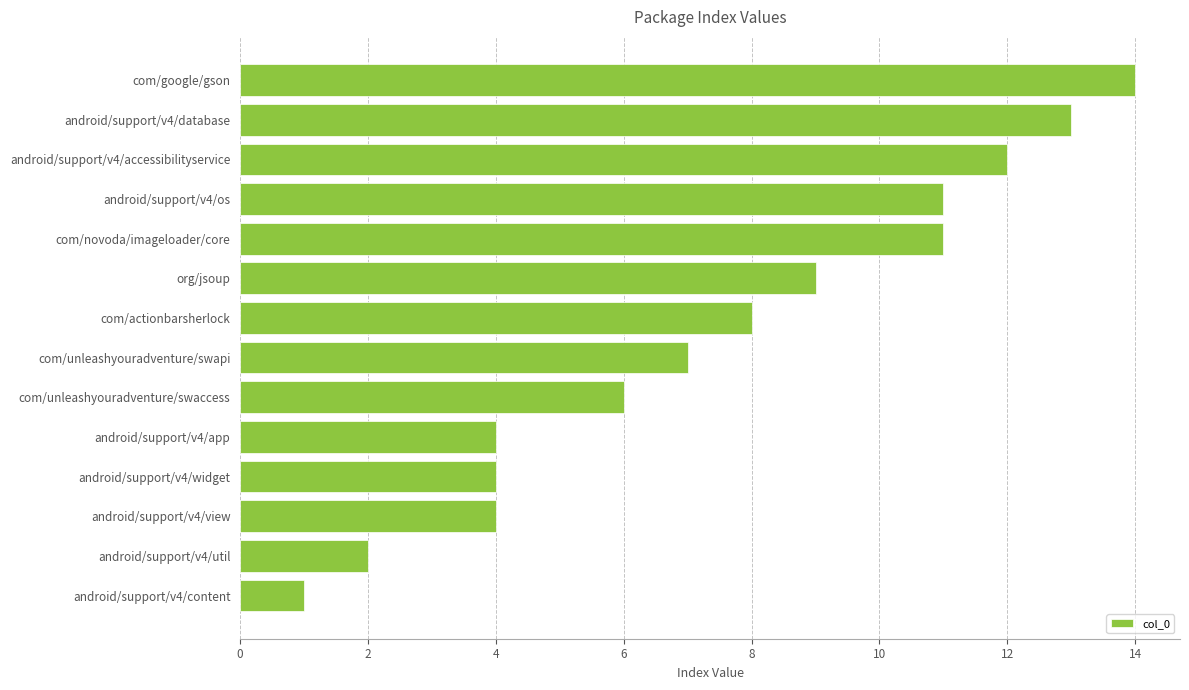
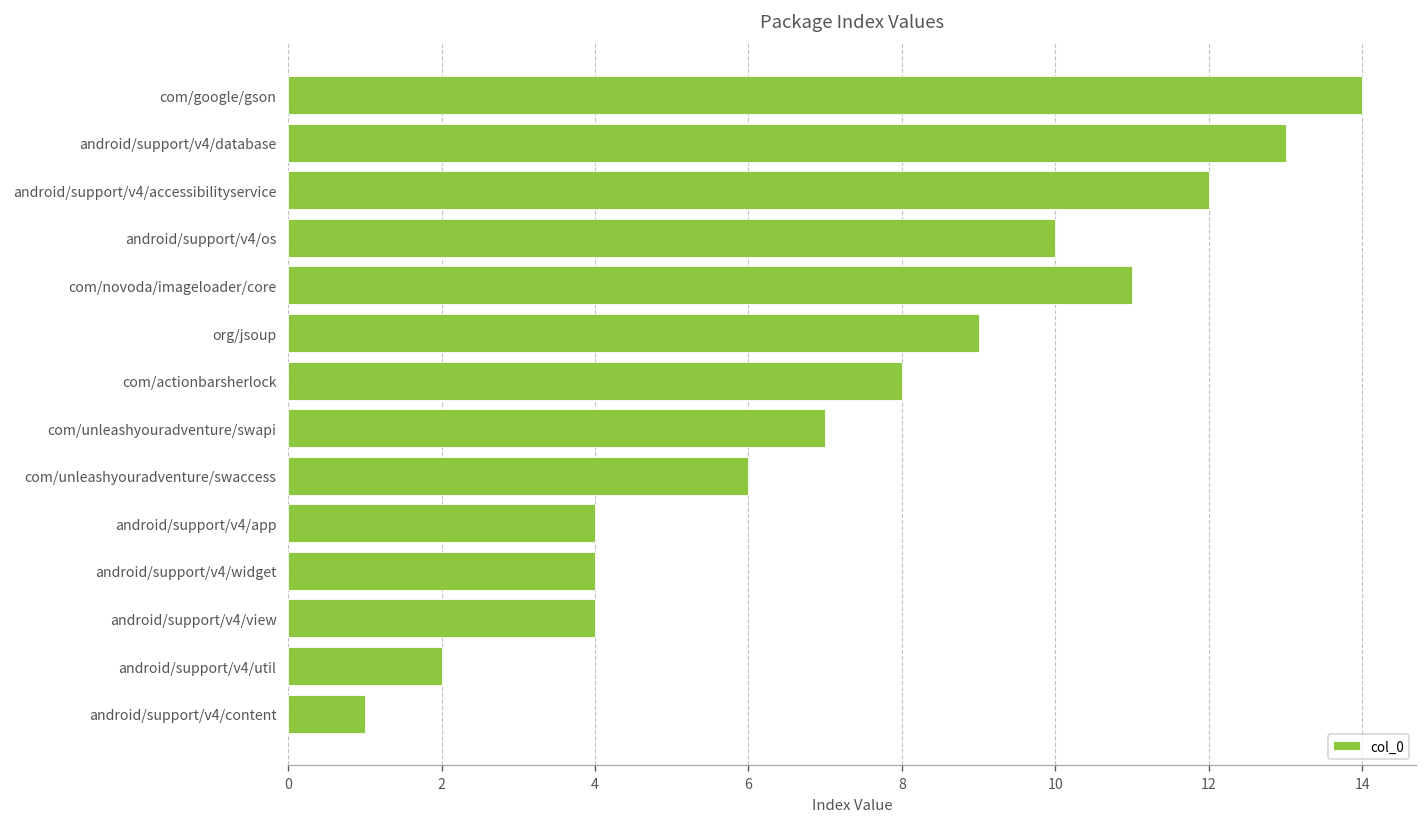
android/support/v4/os: 11 -> 10
